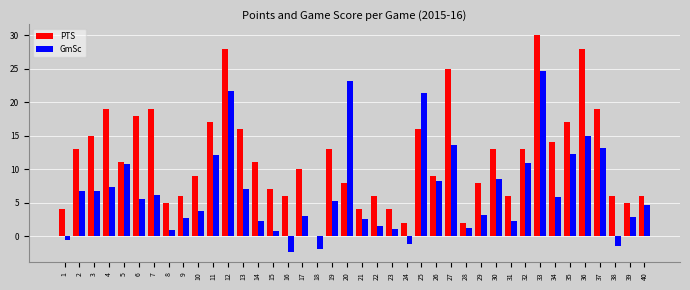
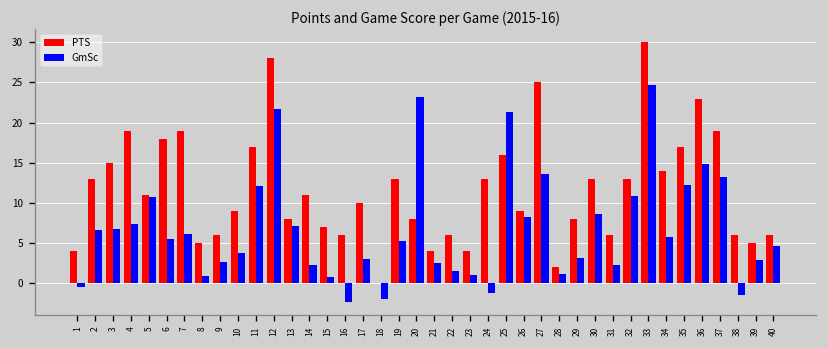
PTS, 13: 16 -> 8
PTS, 24: 2 -> 13
PTS, 36: 28 -> 23
